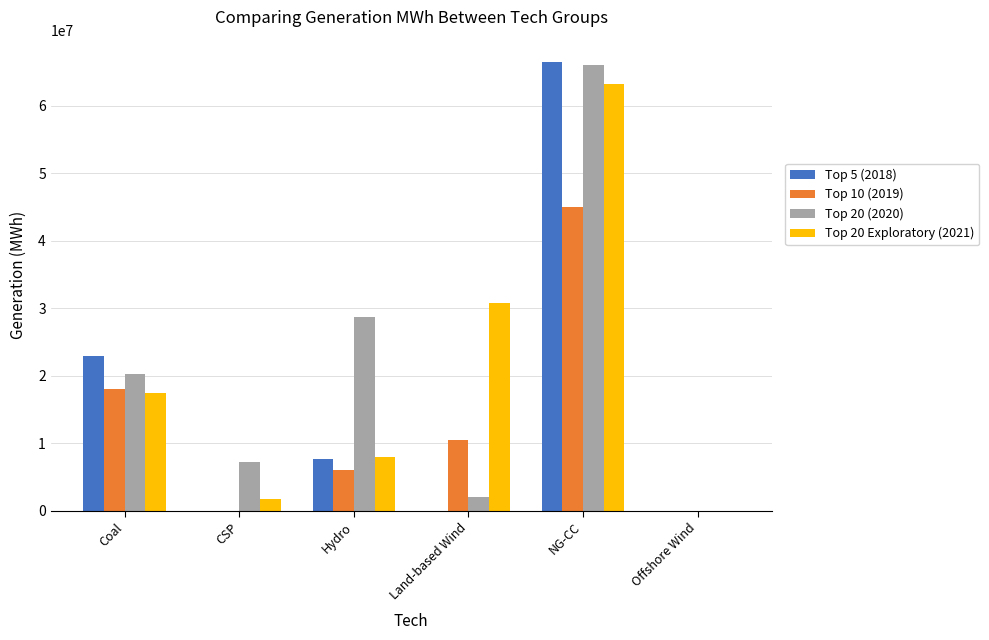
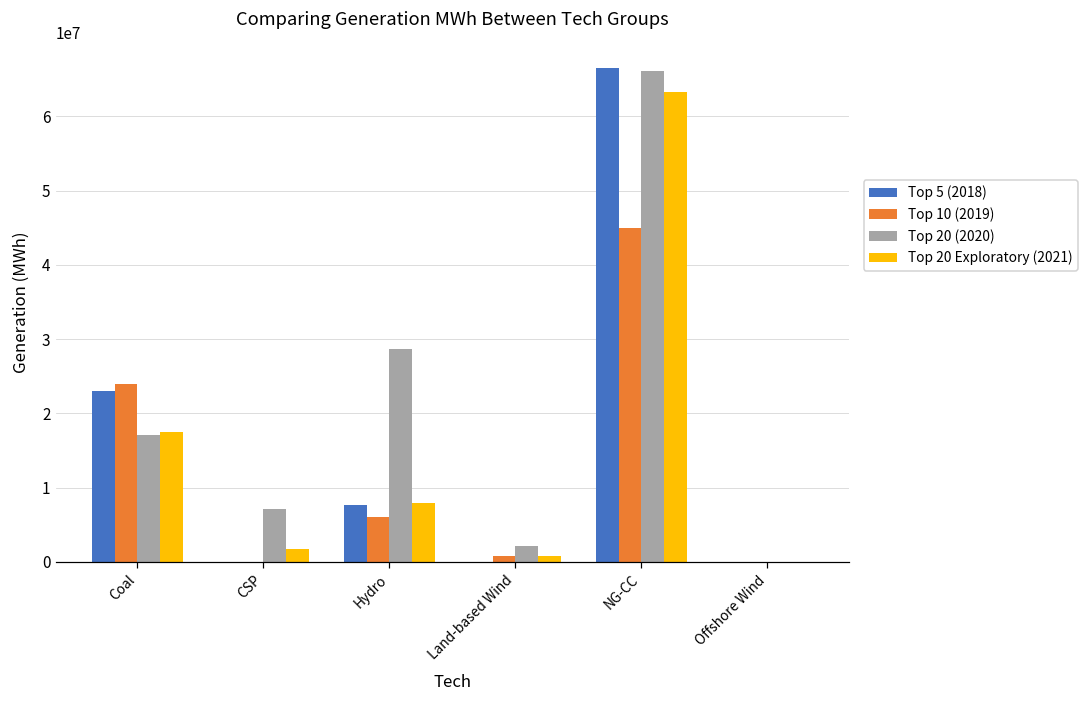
Top 10 (2019), Coal: 18000000 -> 24000000
Top 20 (2020), Coal: 20000000 -> 17000000
Top 10 (2019), Land-based Wind: 11000000 -> 1000000
Top 20 Exploratory (2021), Land-based Wind: 31000000 -> 1000000
